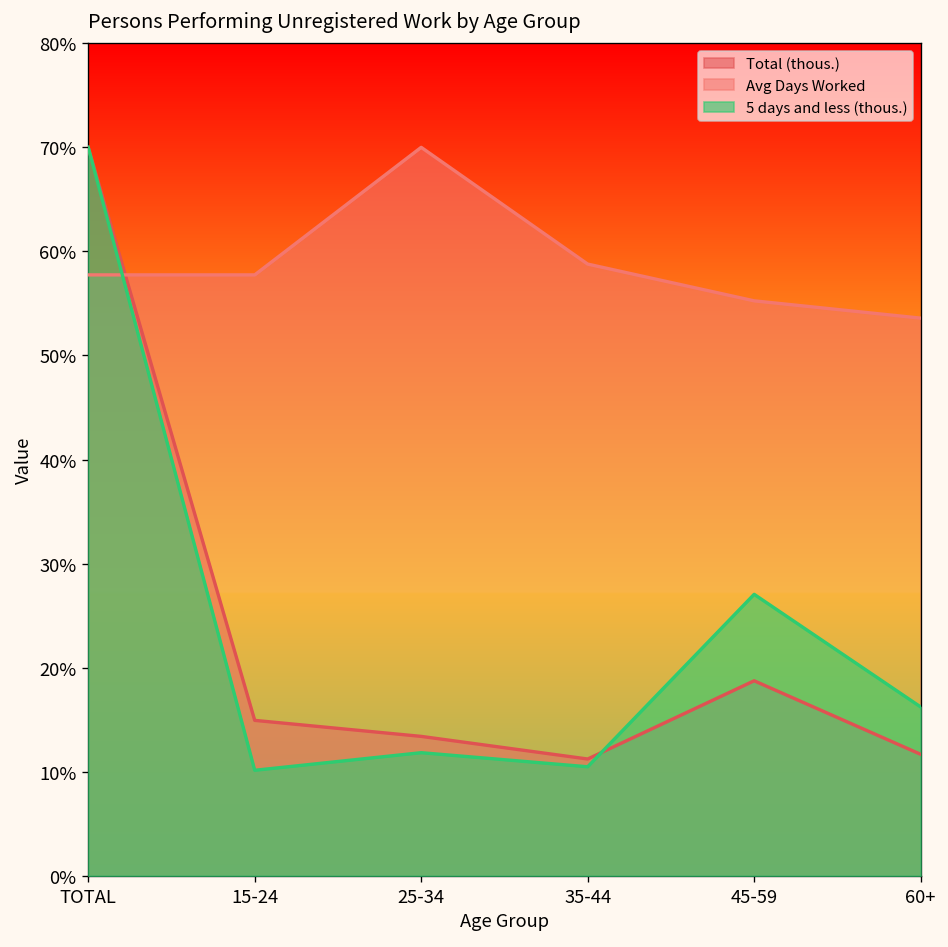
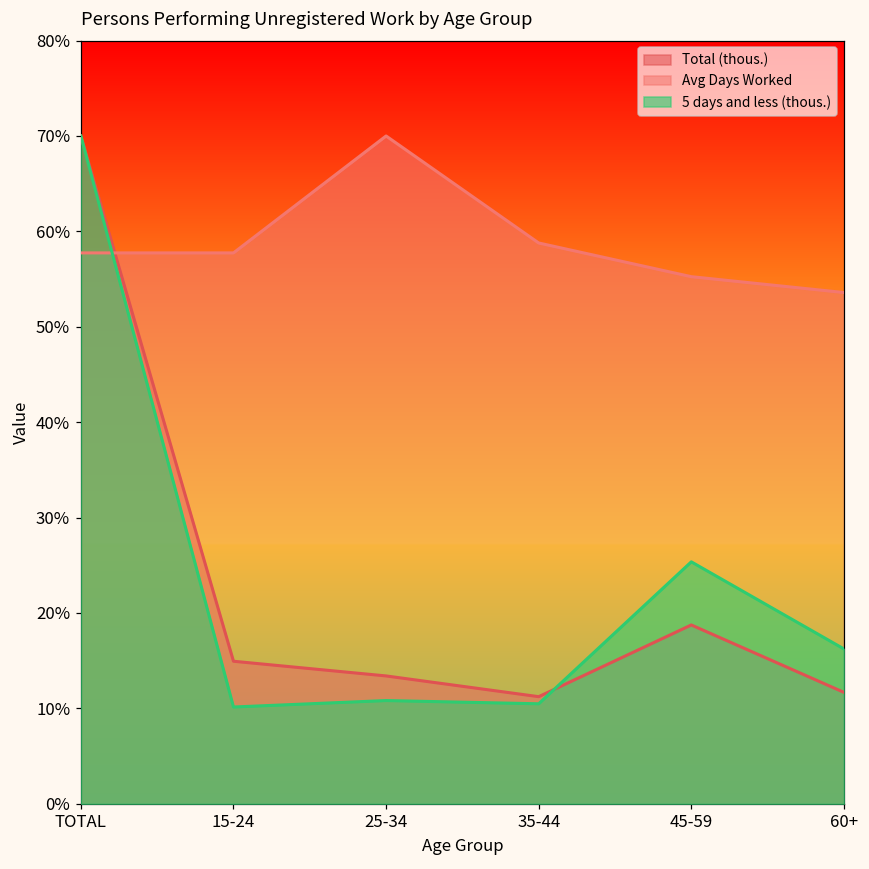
5 days and less (thous.), 25-34: 12% -> 11%
5 days and less (thous.), 45-59: 27% -> 25%
